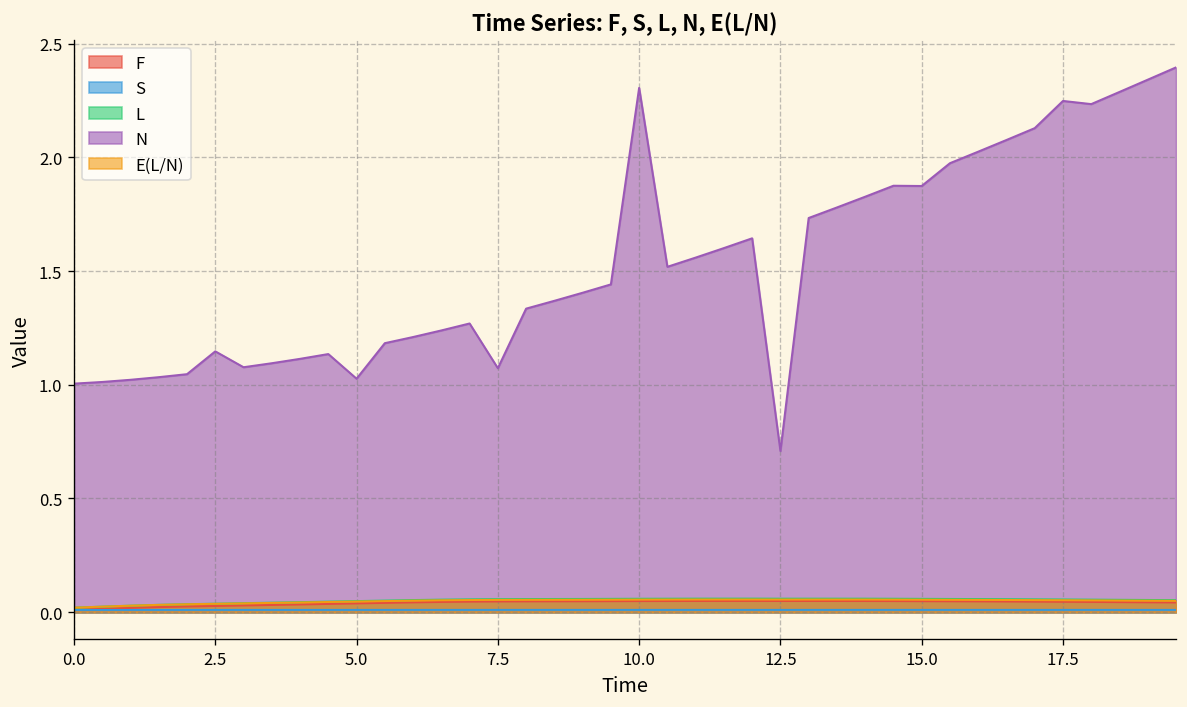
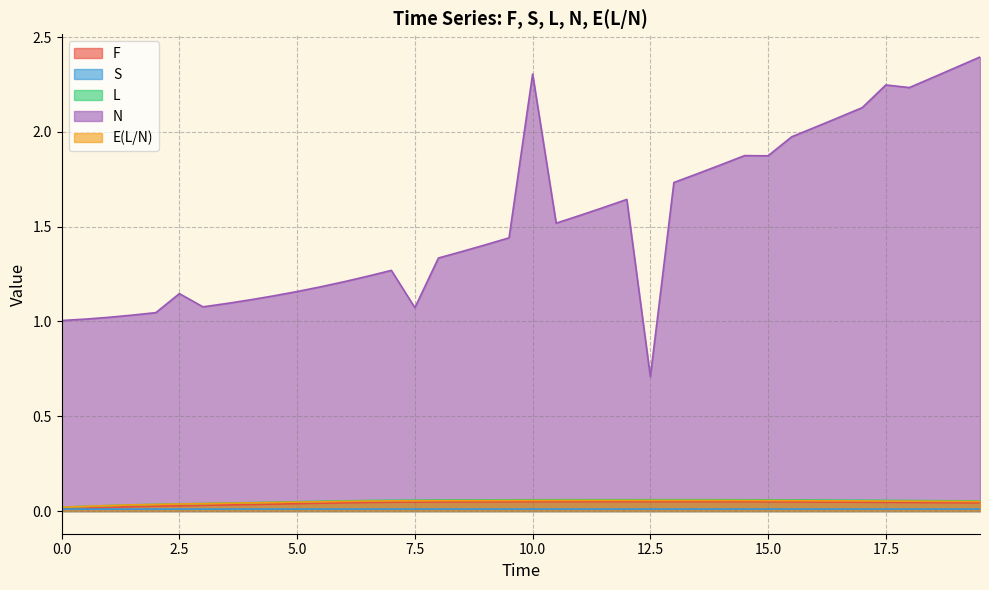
N, 5.0: 1.03 -> 1.16
